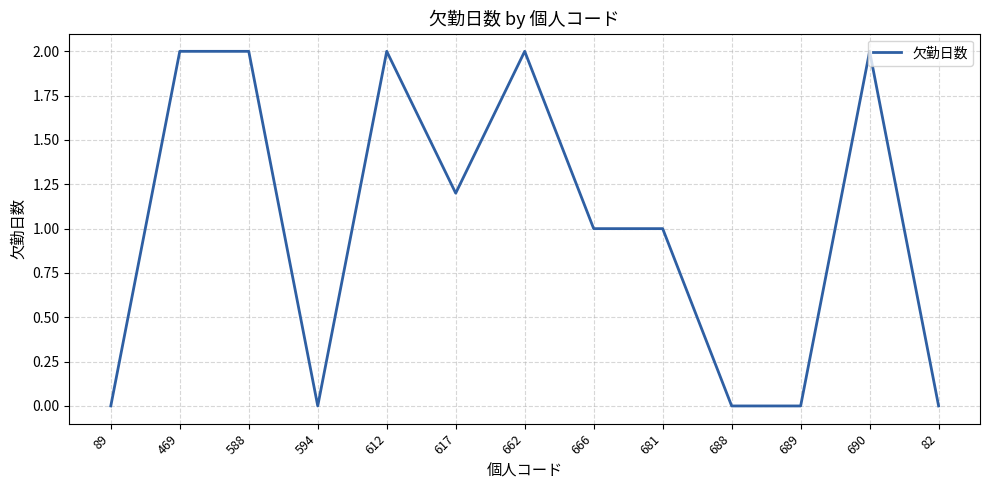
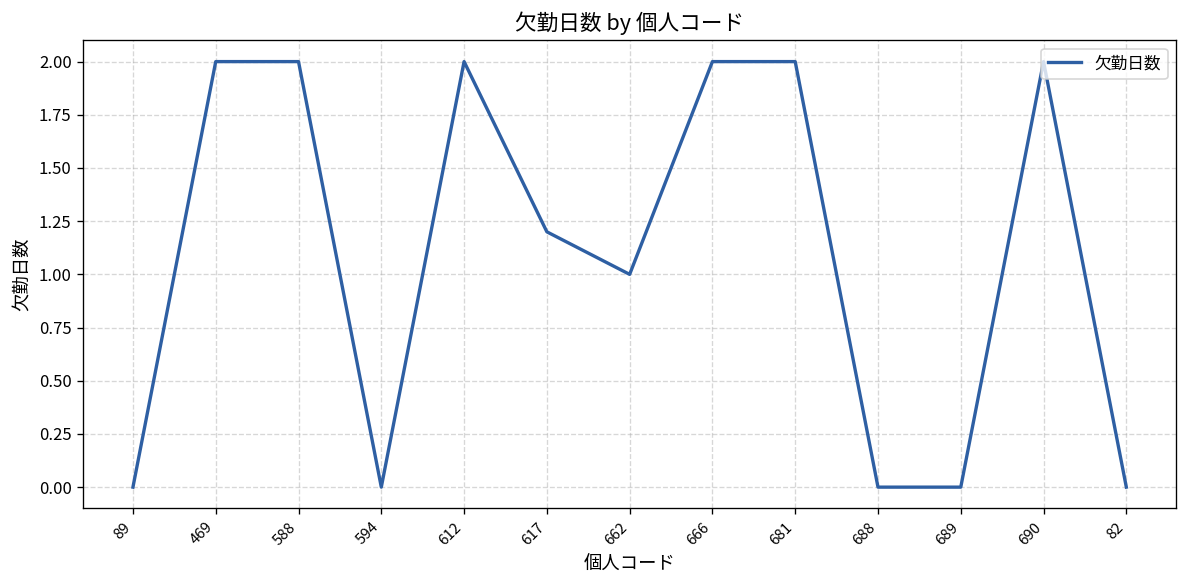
662: 2 -> 1
666: 1 -> 2
681: 1 -> 2
